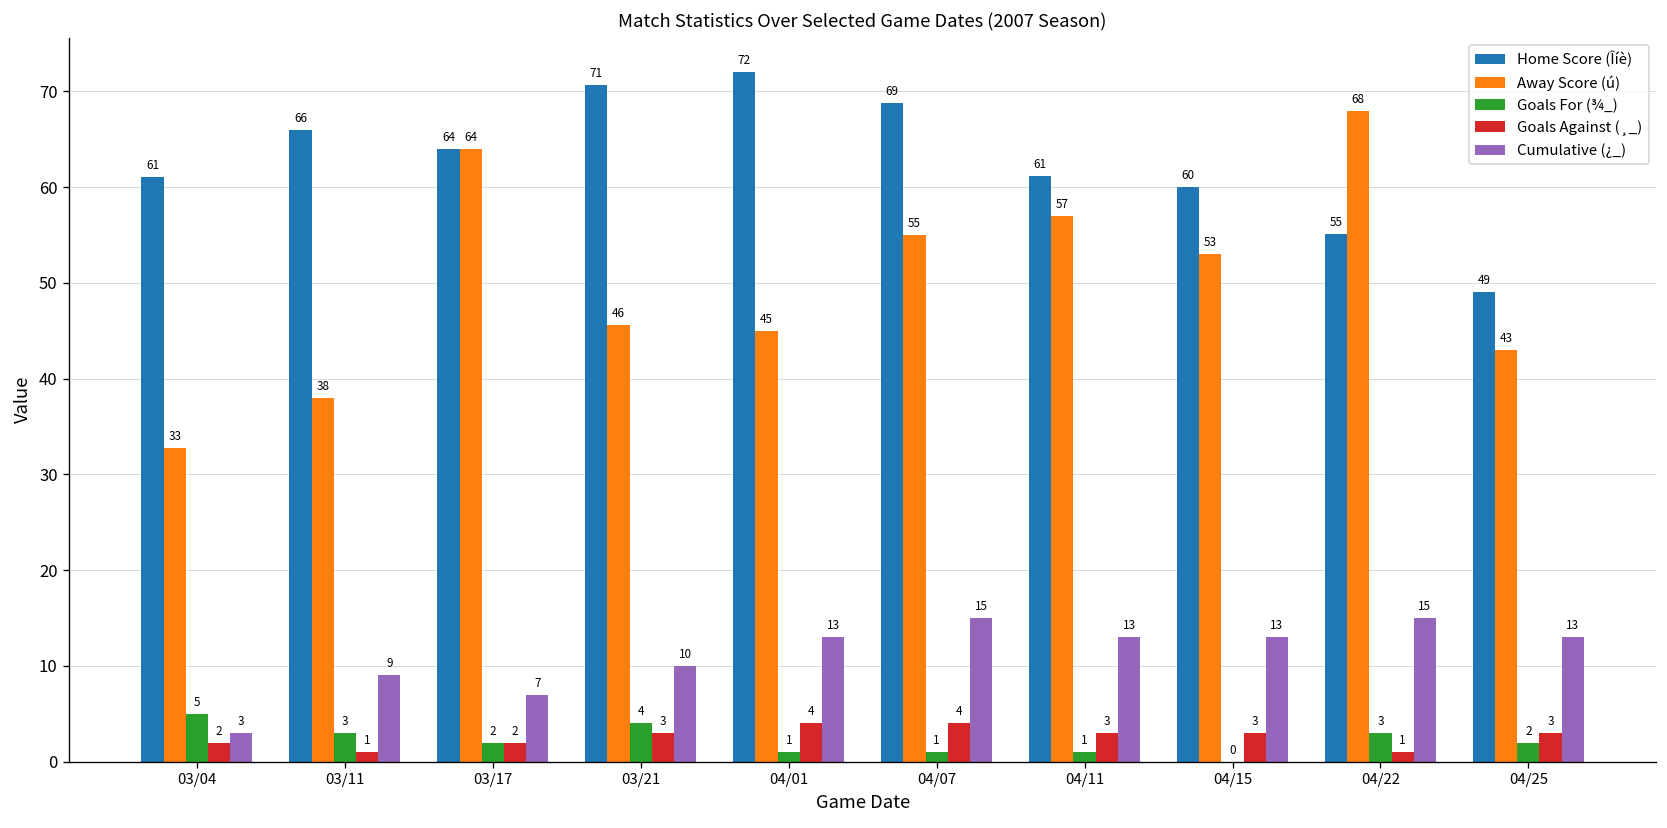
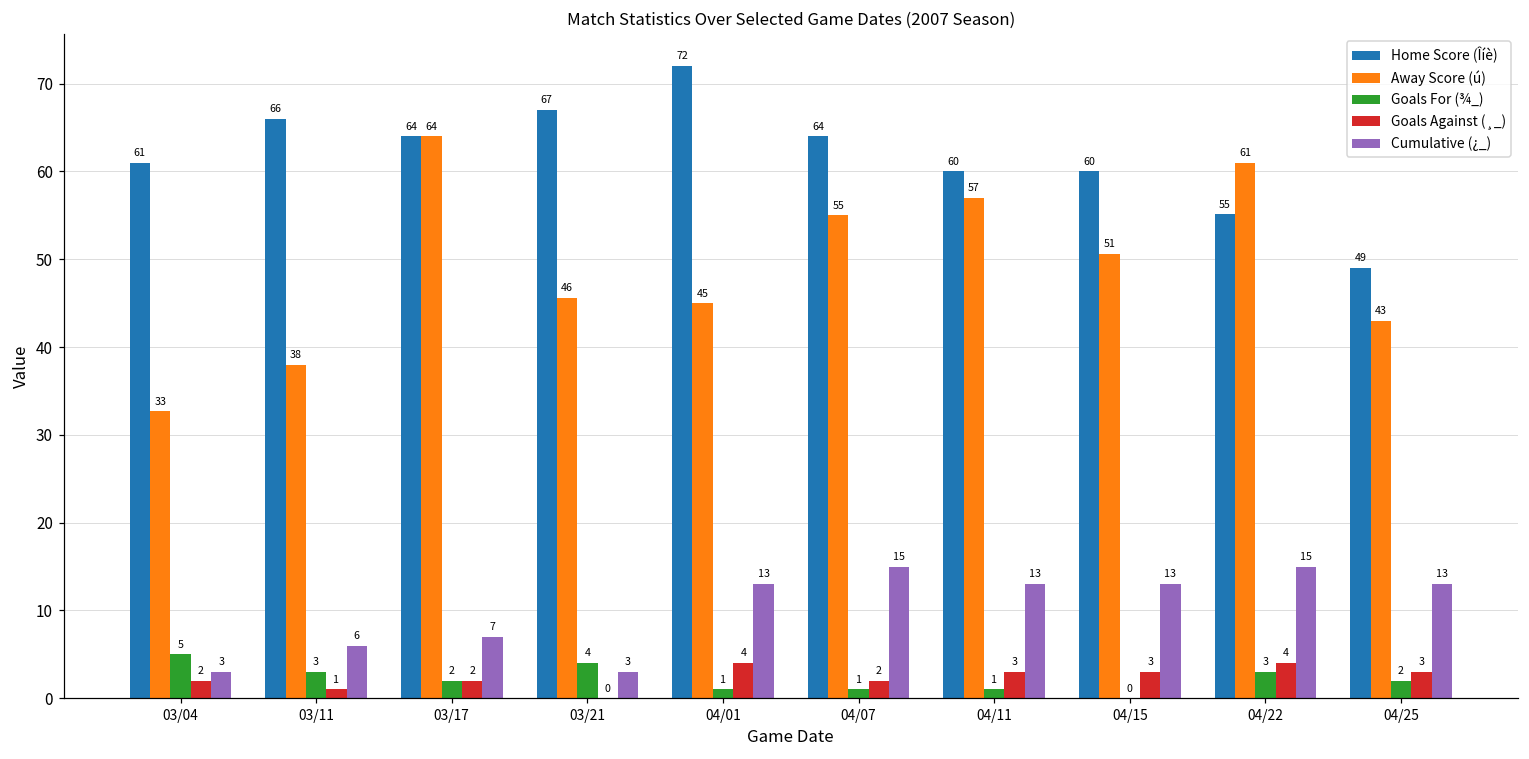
Cumulative (¿_), 03/11: 9 -> 6
Home Score (Îíè), 03/21: 71 -> 67
Goals Against (¸_), 03/21: 3 -> 0
Cumulative (¿_), 03/21: 10 -> 3
Home Score (Îíè), 04/07: 69 -> 64
Goals Against (¸_), 04/07: 4 -> 2
Home Score (Îíè), 04/11: 61 -> 60
Away Score (ú), 04/15: 53 -> 51
Away Score (ú), 04/22: 68 -> 61
Goals Against (¸_), 04/22: 1 -> 4
